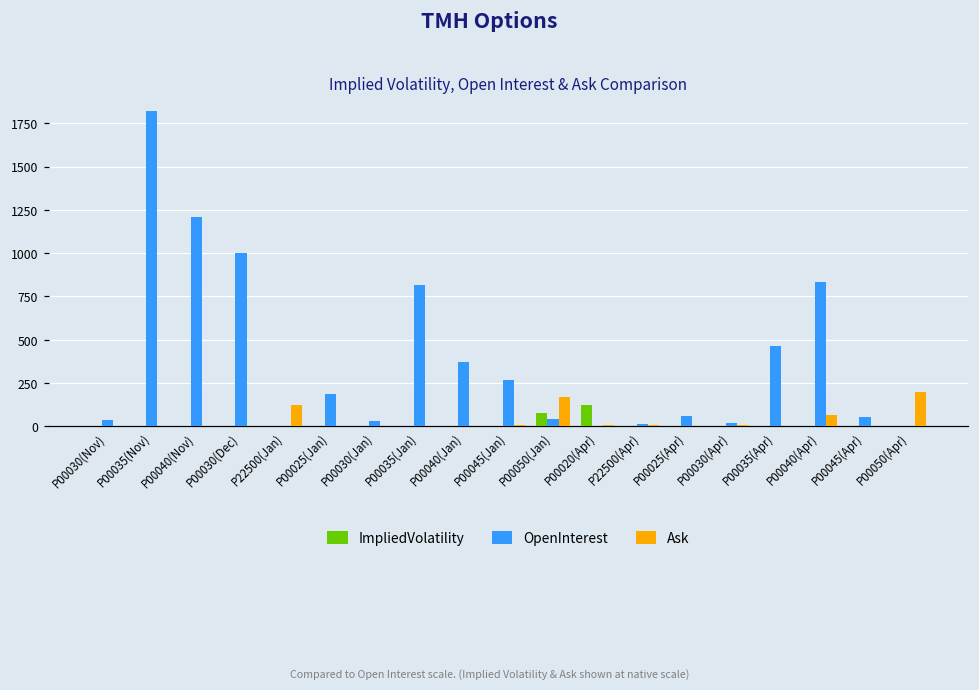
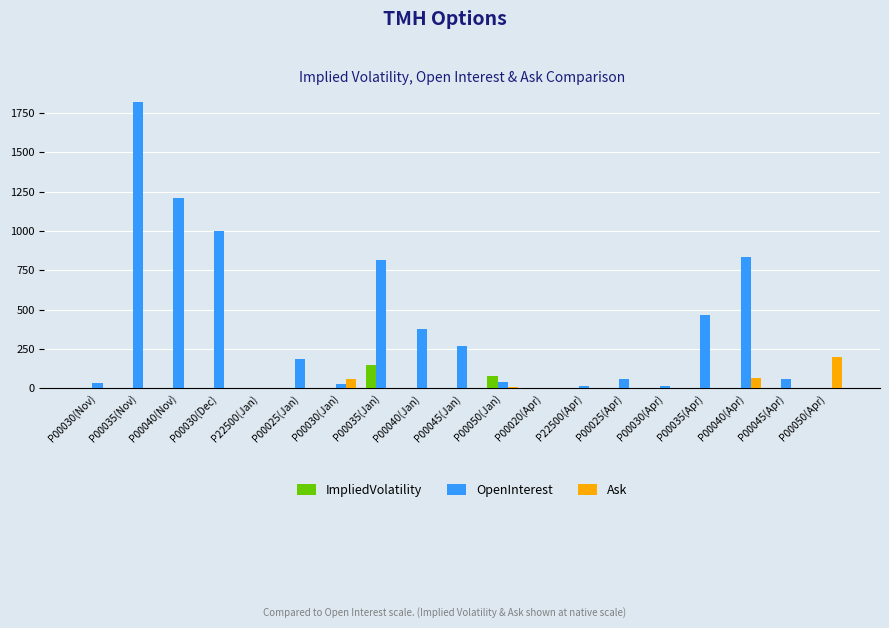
Ask, P22500(Jan): 120 -> 0
Ask, P00030(Jan): 0 -> 60
ImpliedVolatility, P00035(Jan): 0 -> 150
Ask, P00050(Jan): 170 -> 10
ImpliedVolatility, P00020(Apr): 120 -> 0
